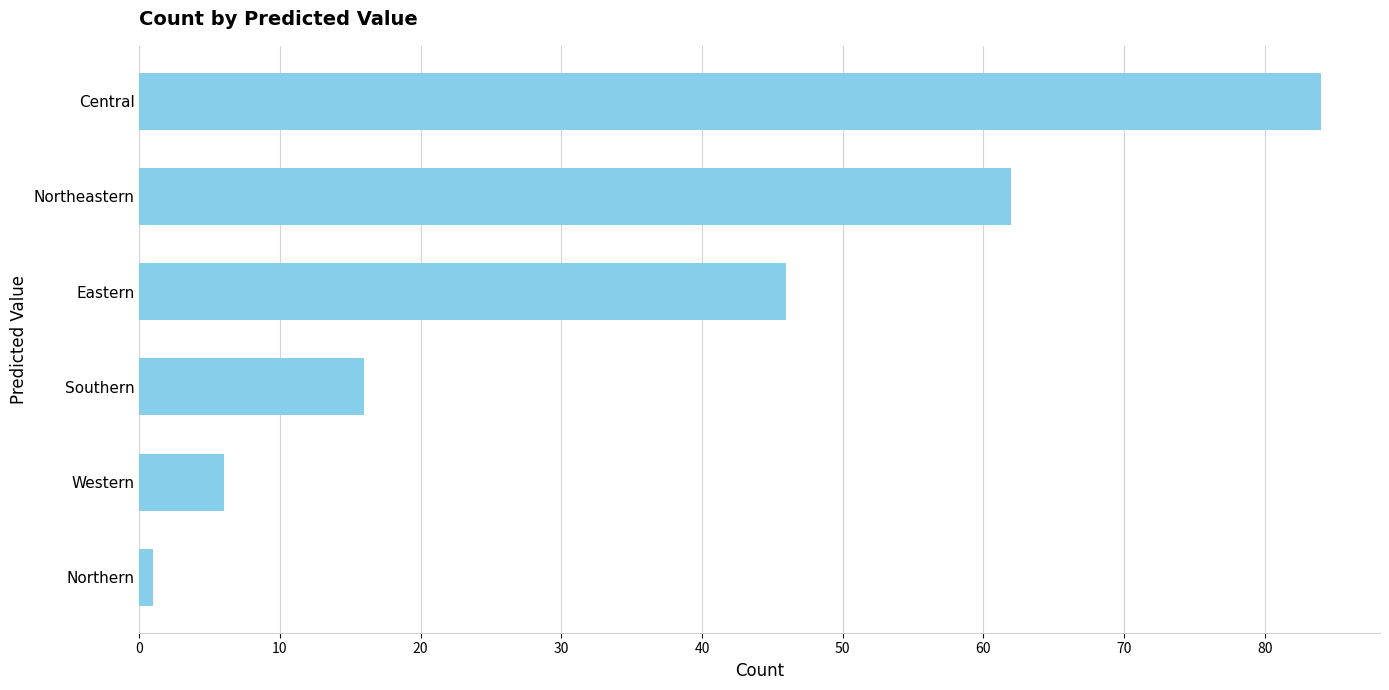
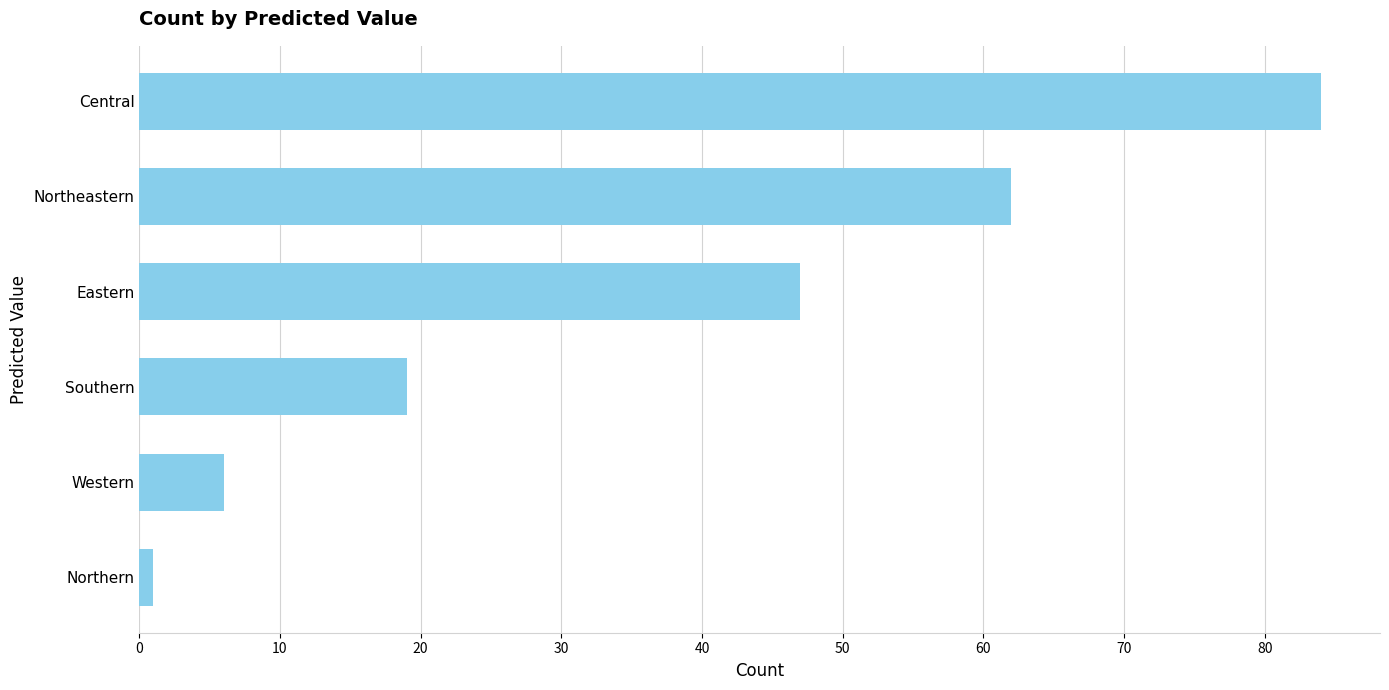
Eastern: 46 -> 47
Southern: 16 -> 19
